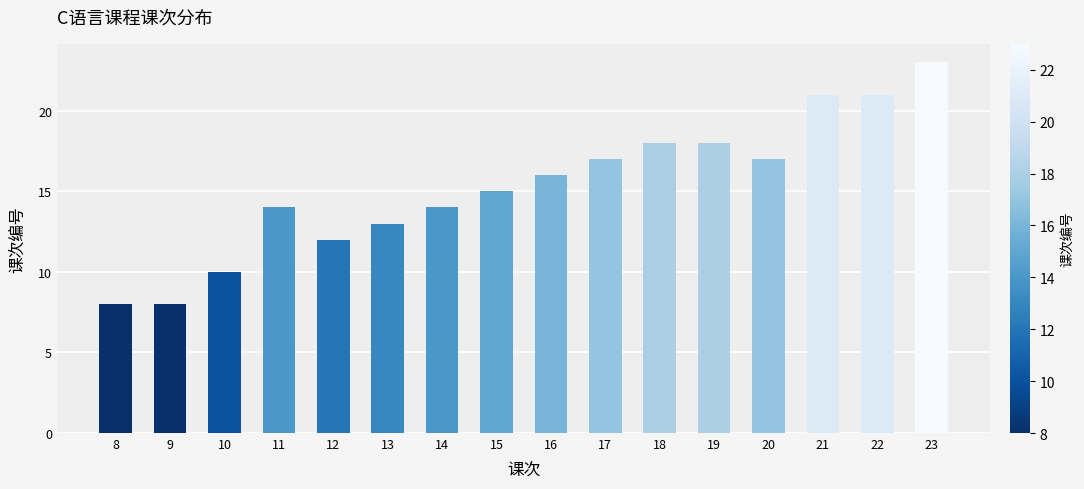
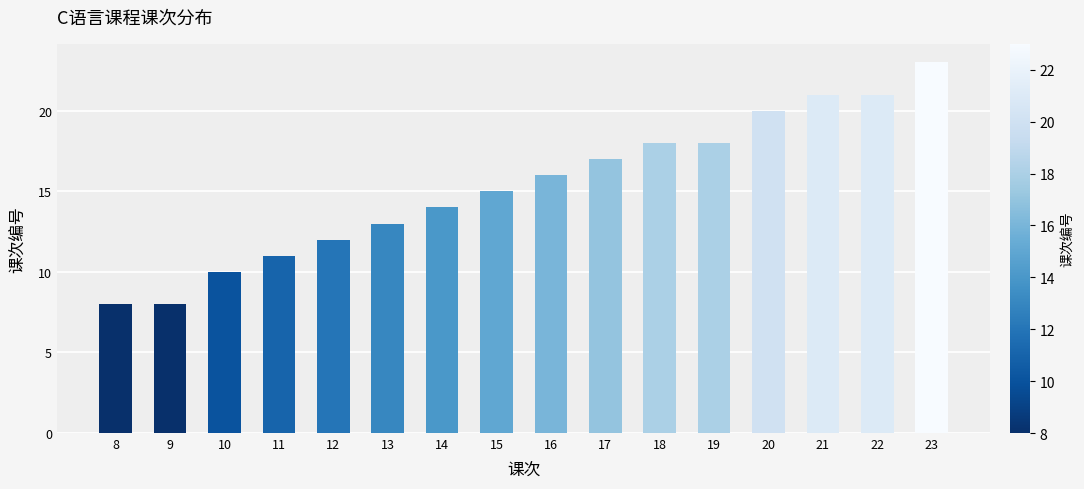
11: 14 -> 11
20: 17 -> 20
